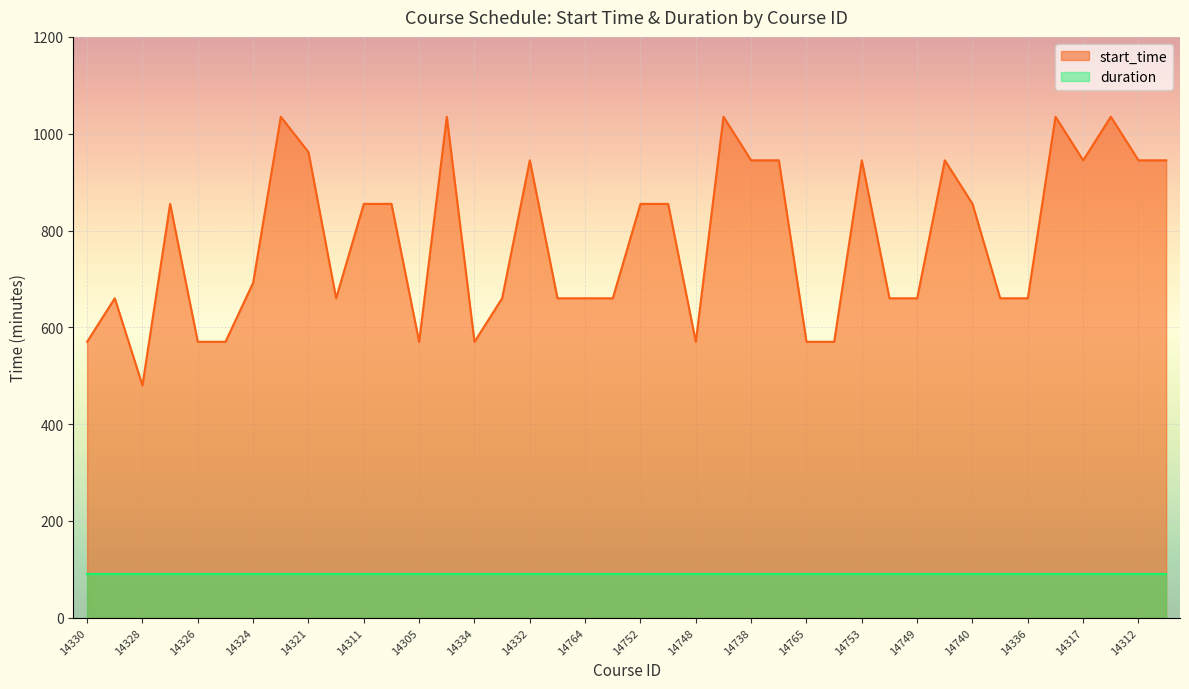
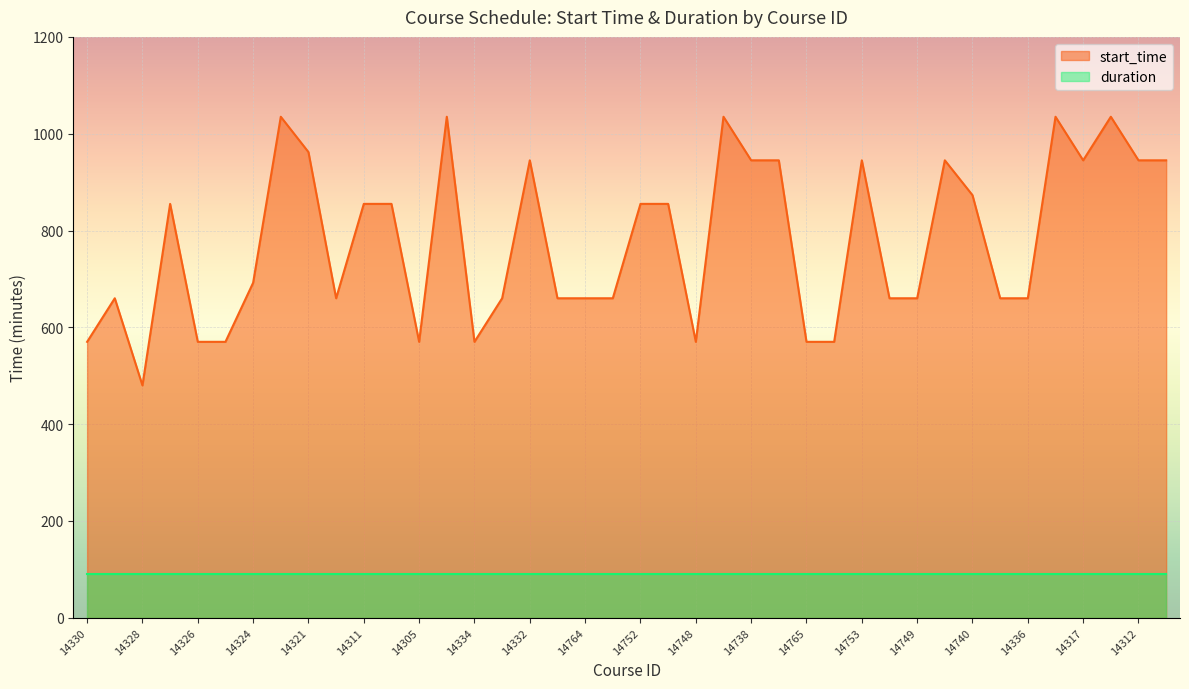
start_time, 14740: 860 -> 870
